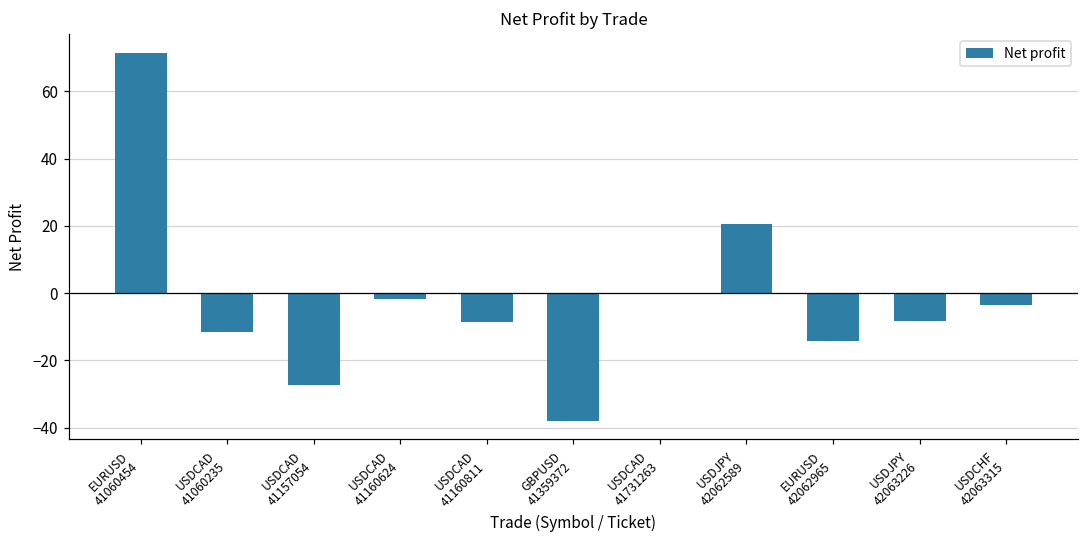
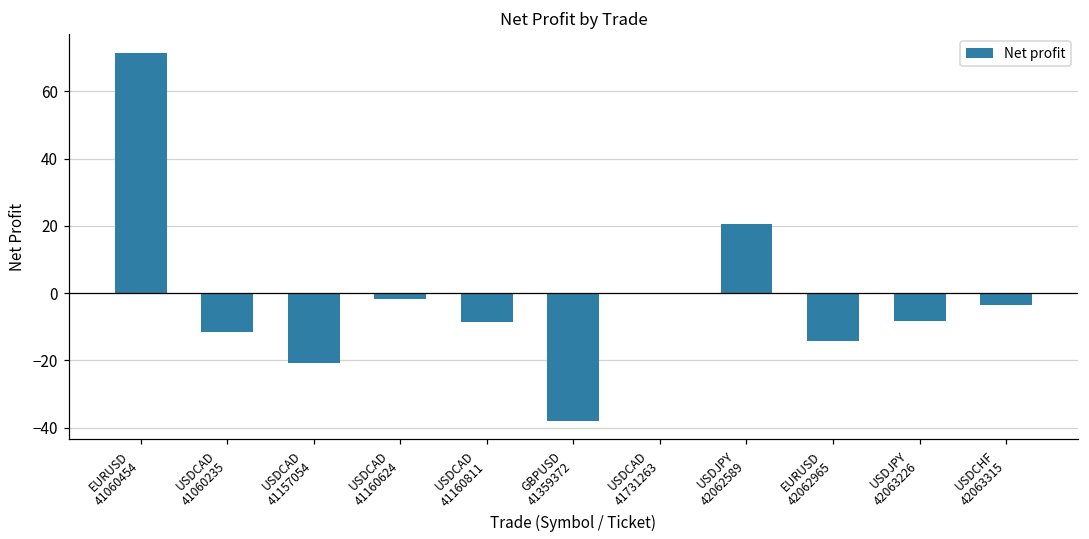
USDCAD 41157054: -27 -> -21
